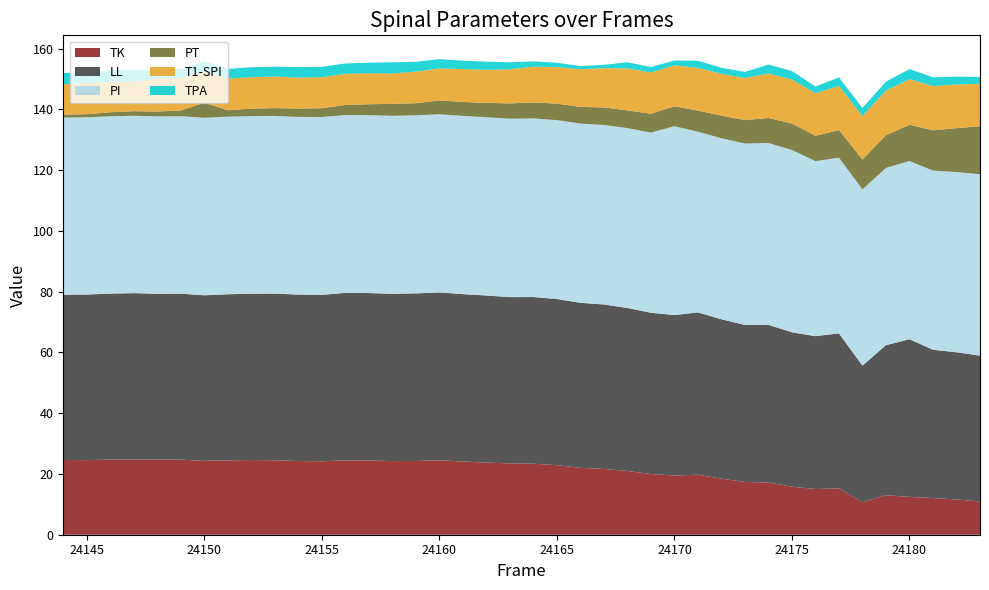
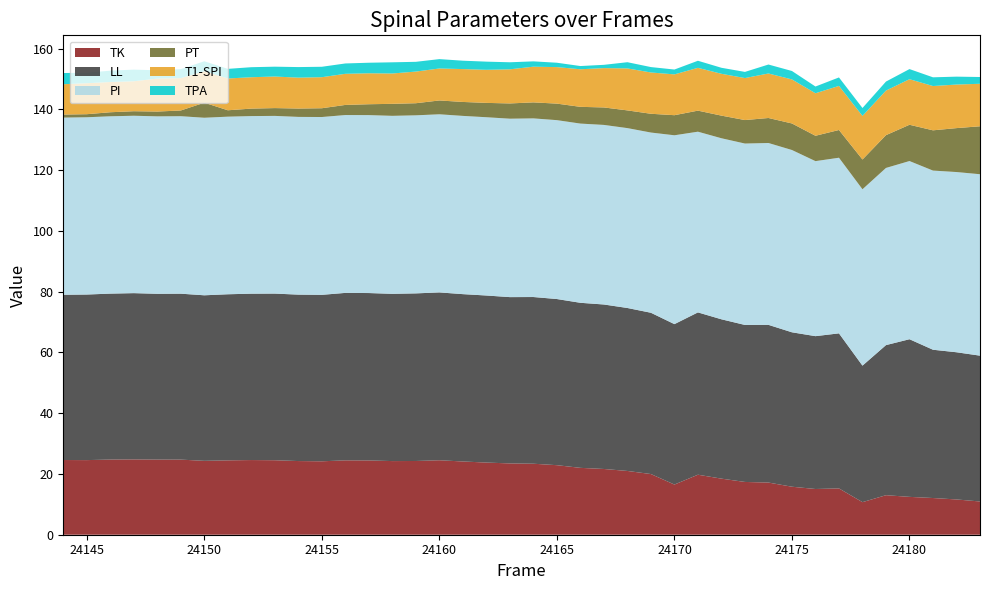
TK, 24170: 19 -> 17
